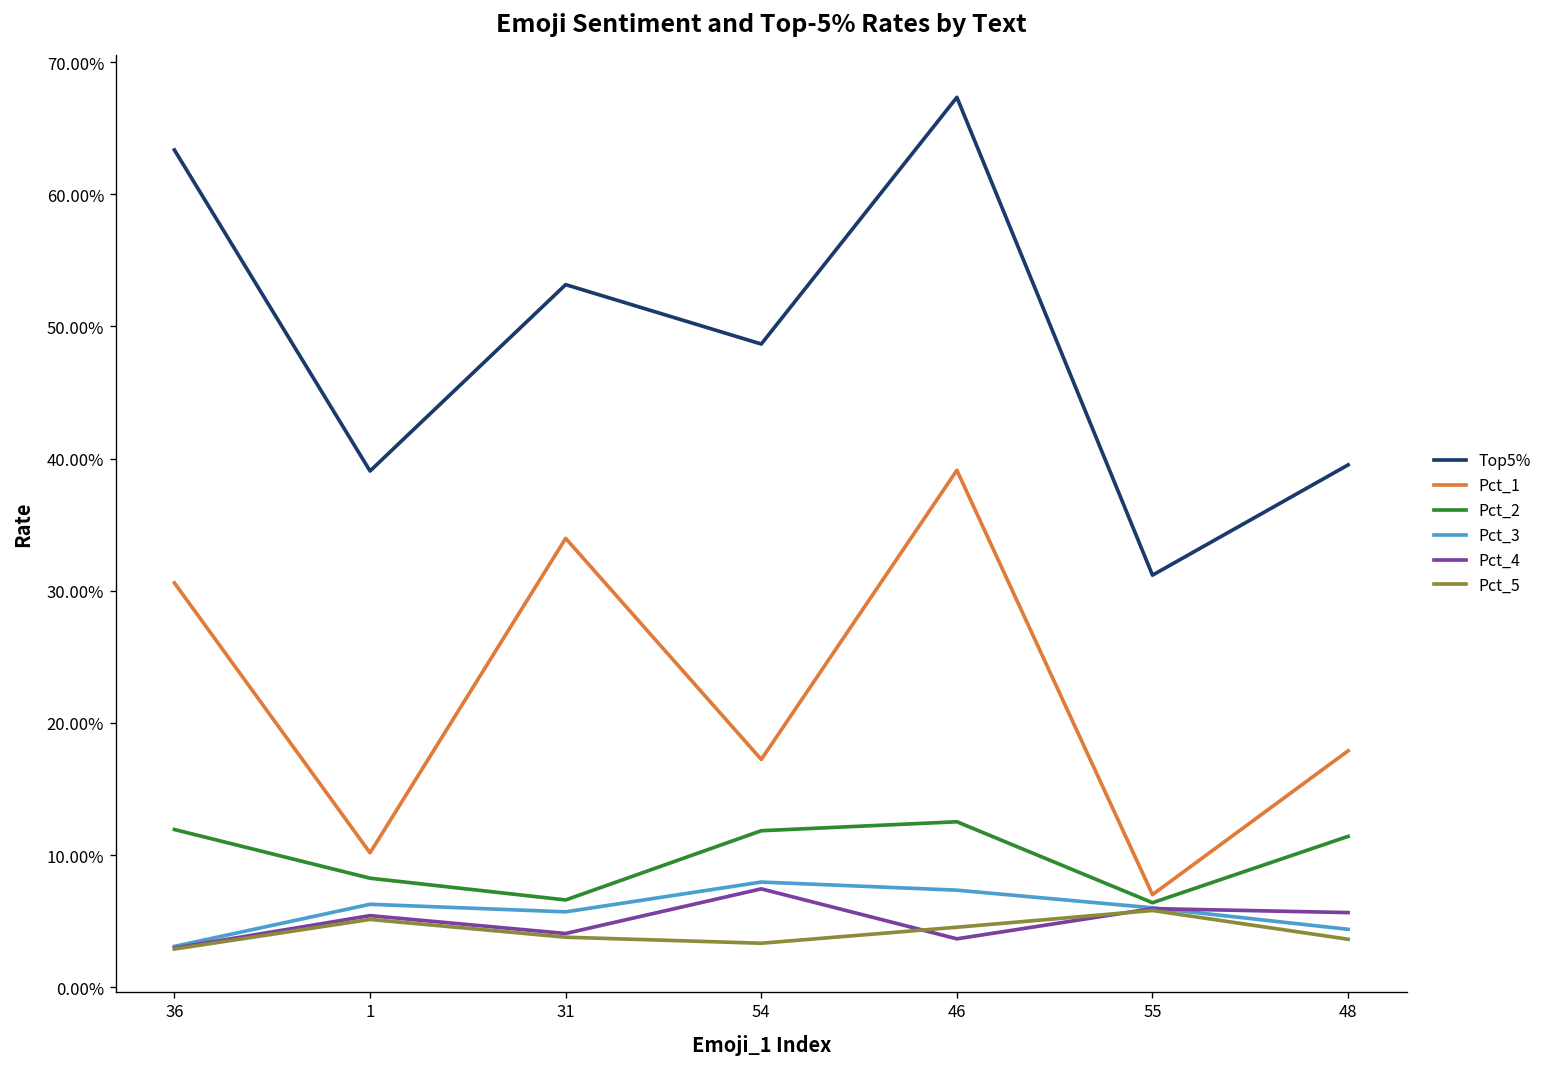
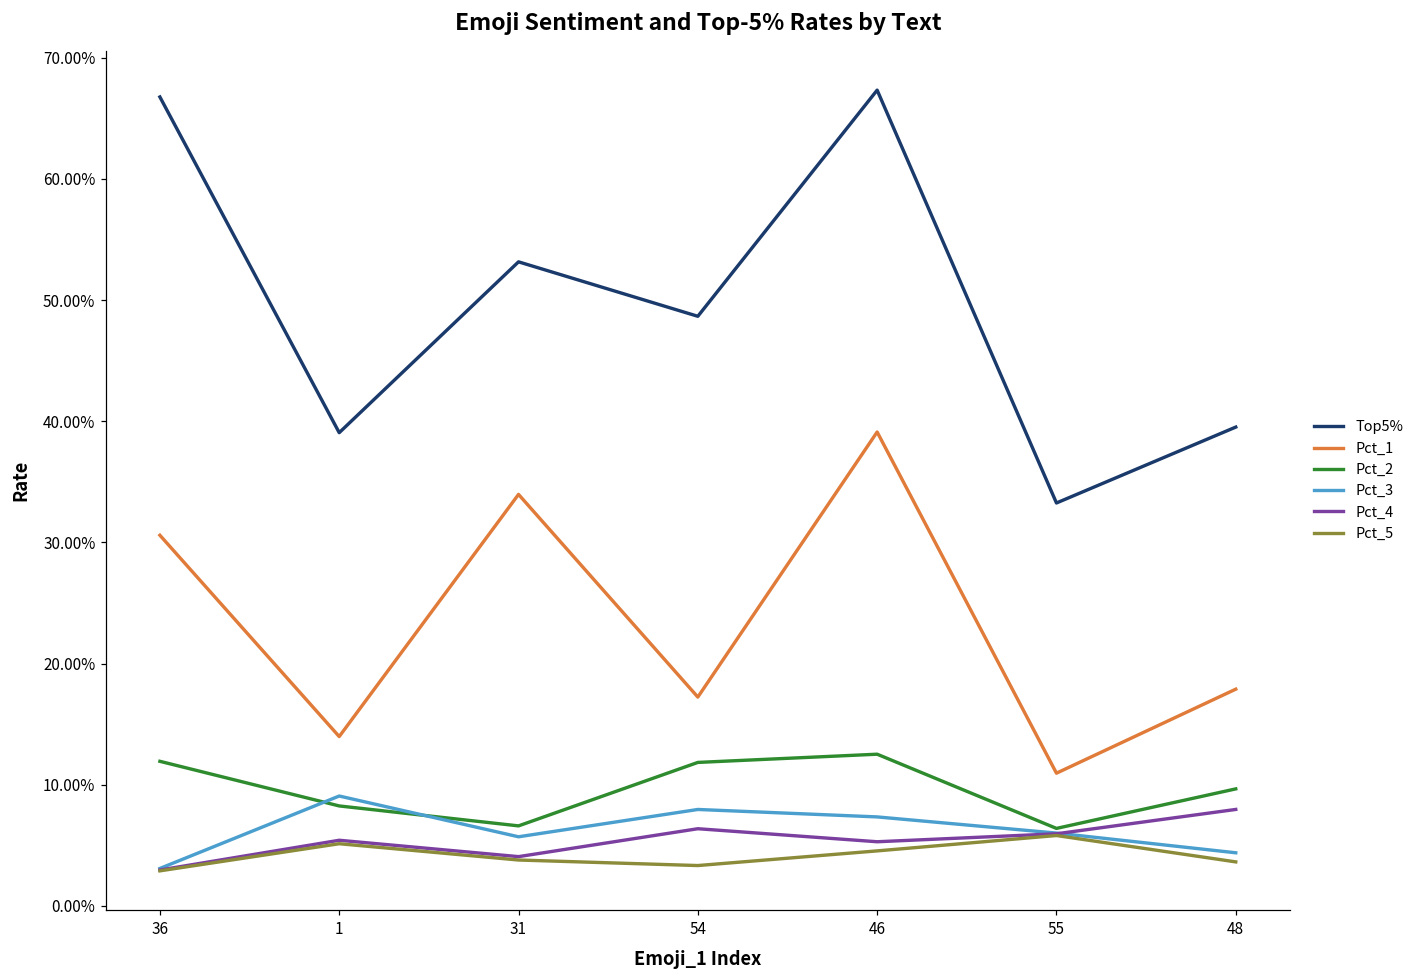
Top5%, 36: 63.3% -> 66.8%
Pct_1, 1: 10.2% -> 14.0%
Pct_3, 1: 6.3% -> 9.1%
Pct_4, 54: 7.4% -> 6.4%
Pct_4, 46: 3.7% -> 5.3%
Top5%, 55: 31.2% -> 33.3%
Pct_1, 55: 7.0% -> 11.0%
Pct_2, 48: 11.4% -> 9.7%
Pct_4, 48: 5.7% -> 8.0%
